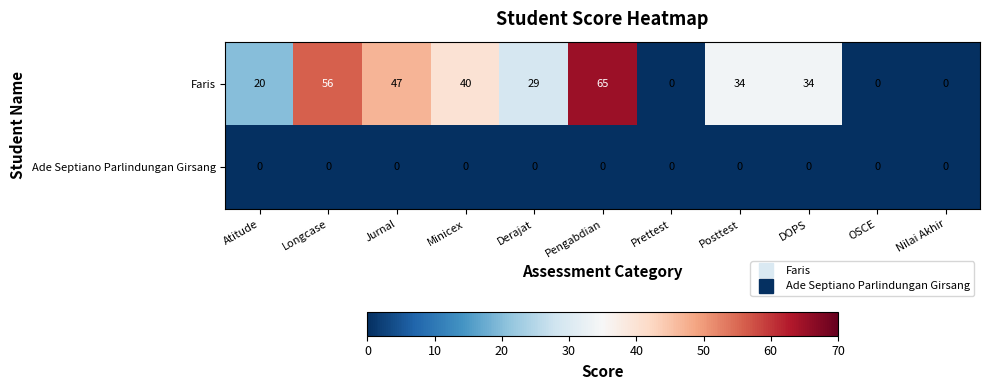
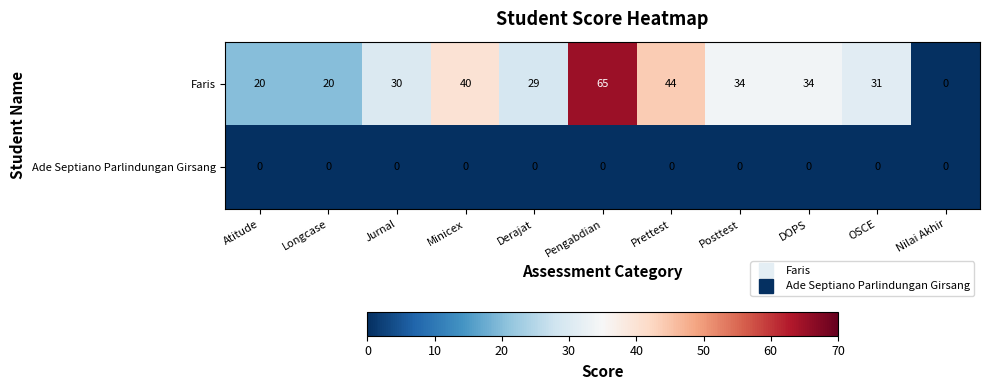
Faris, Longcase: 56 -> 20
Faris, Jurnal: 47 -> 30
Faris, Prettest: 0 -> 44
Faris, OSCE: 0 -> 31
